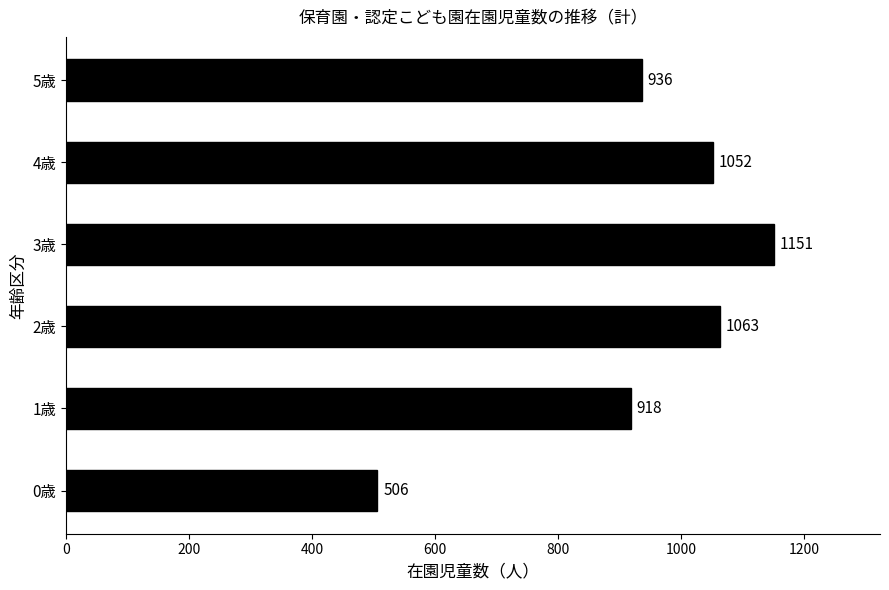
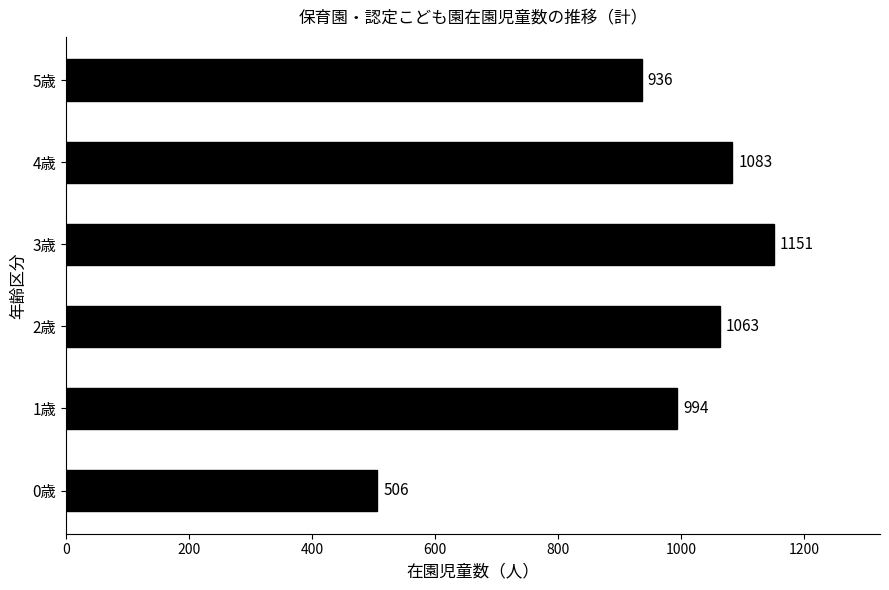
4歳: 1052 -> 1083
1歳: 918 -> 994
